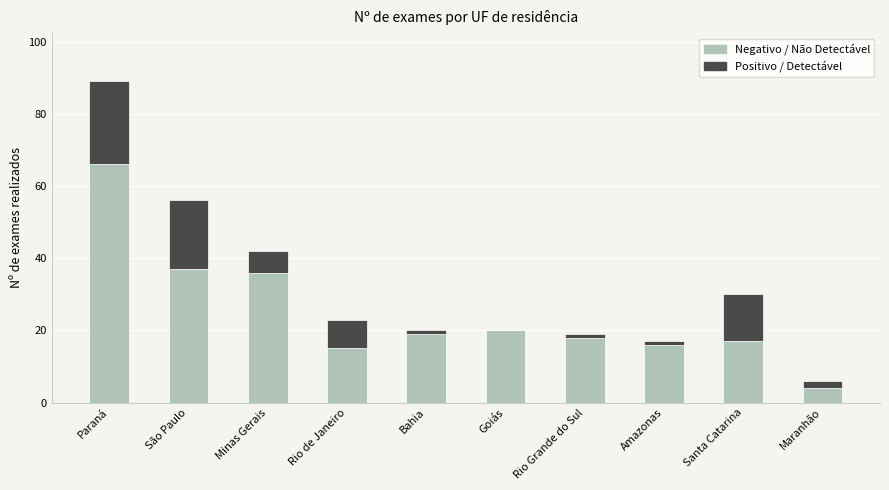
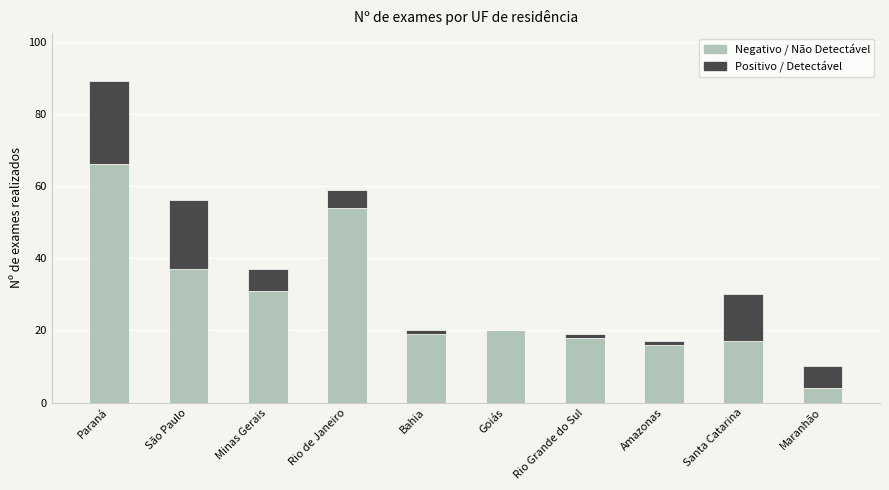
Negativo / Não Detectável, Minas Gerais: 36 -> 31
Negativo / Não Detectável, Rio de Janeiro: 15 -> 54
Positivo / Detectável, Rio de Janeiro: 8 -> 5
Positivo / Detectável, Maranhão: 2 -> 6
